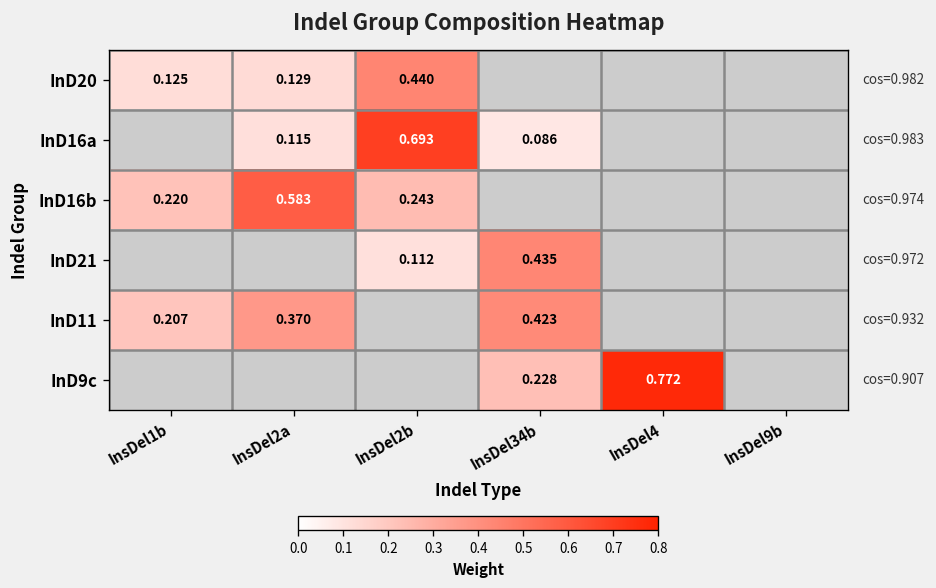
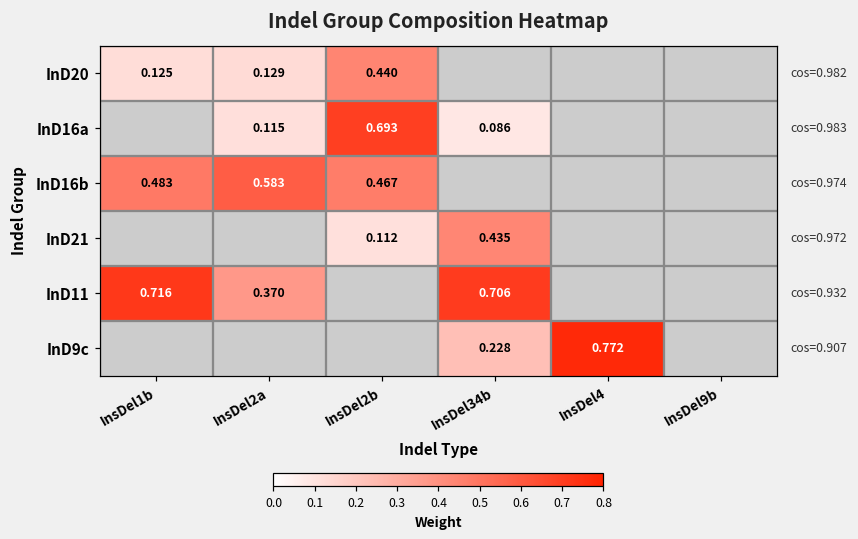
InD16b, InsDel1b: 0.220 -> 0.483
InD16b, InsDel2b: 0.243 -> 0.467
InD11, InsDel1b: 0.207 -> 0.716
InD11, InsDel34b: 0.423 -> 0.706
